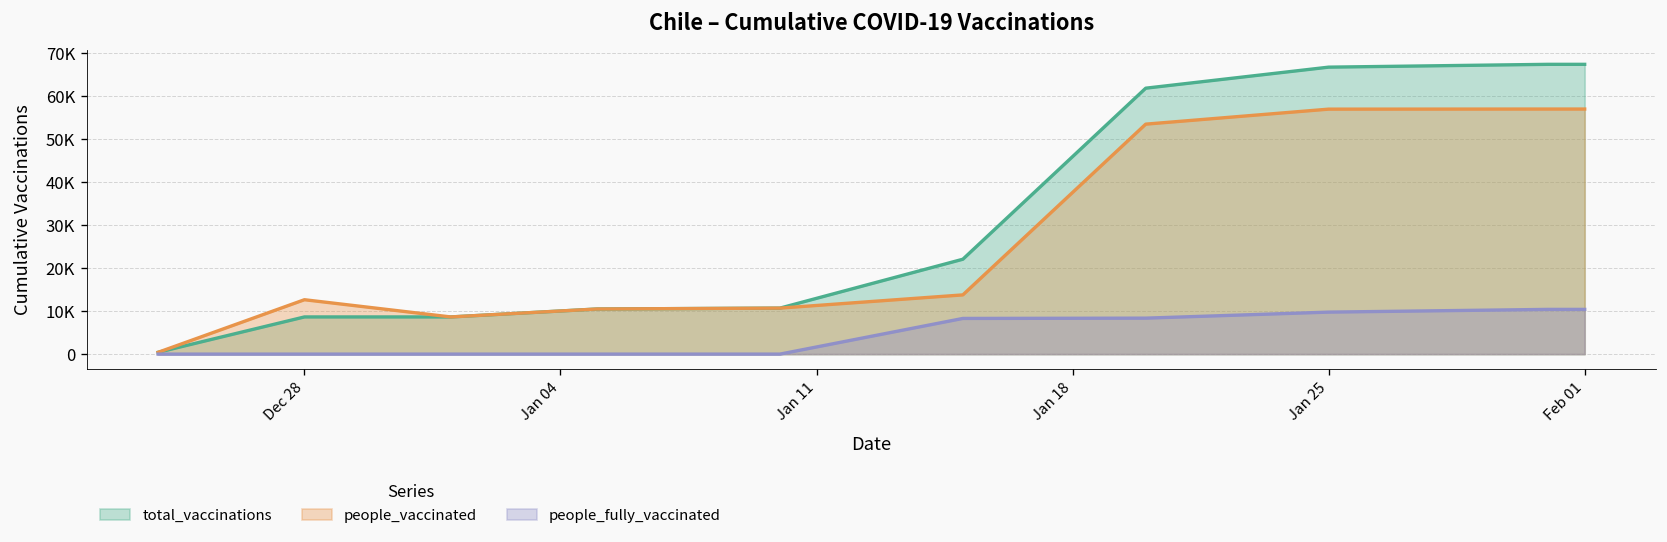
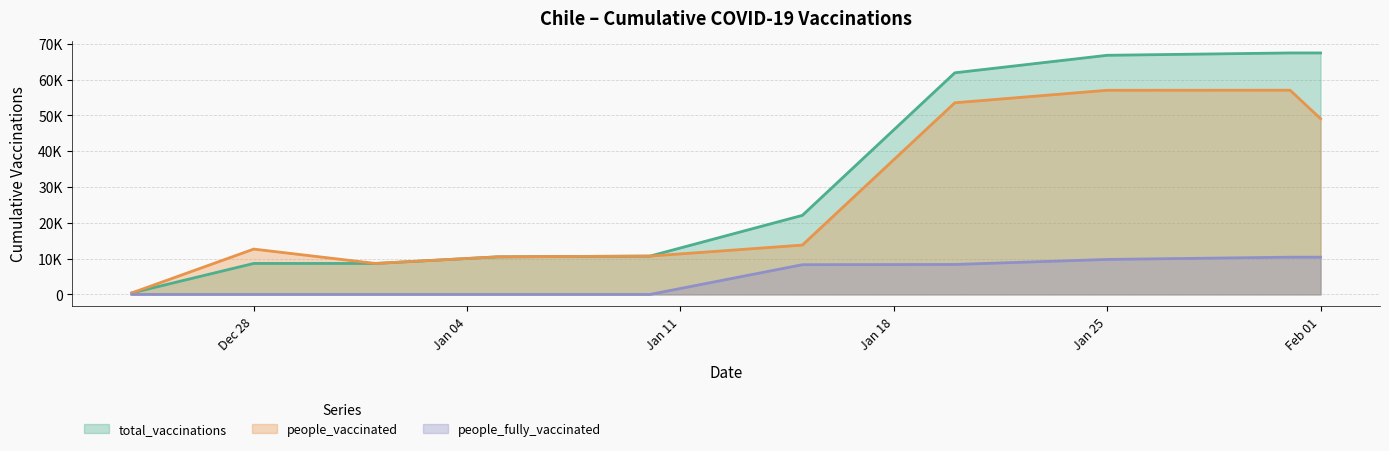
people_vaccinated, Feb 01: 57000 -> 49000
